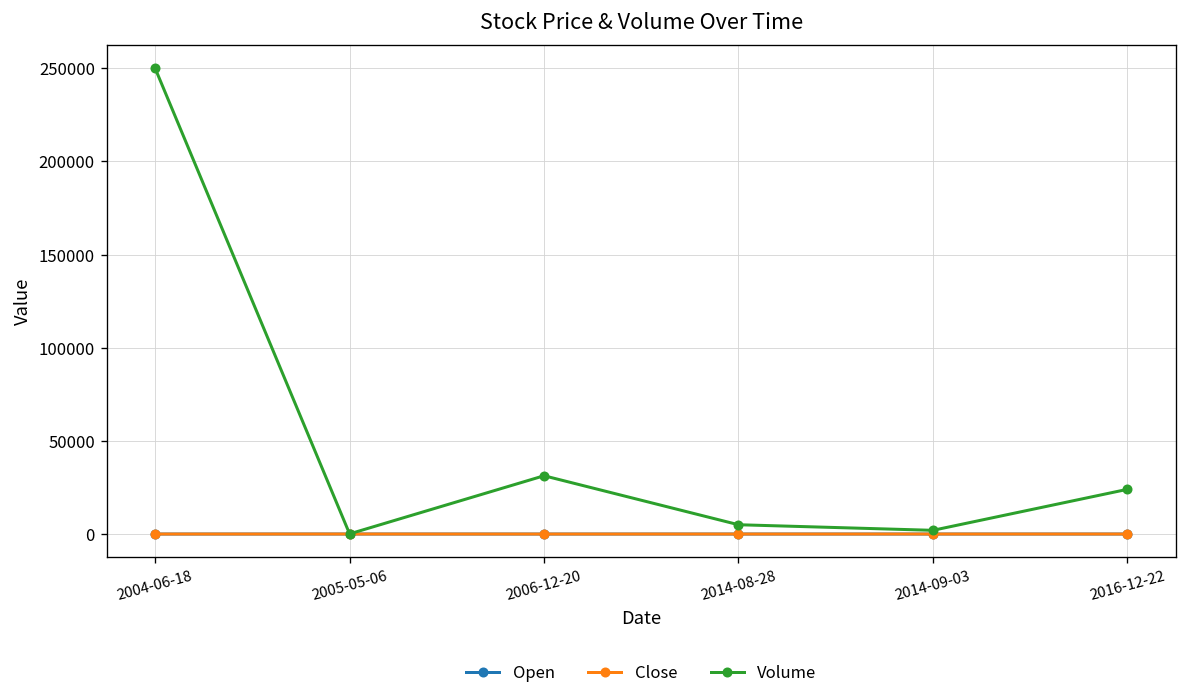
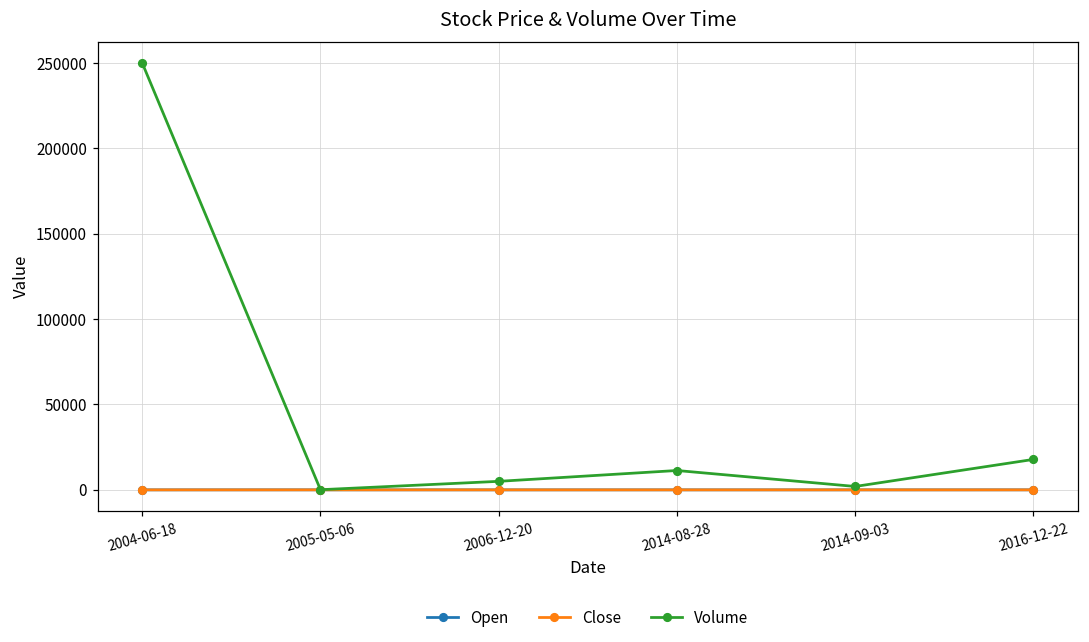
Volume, 2006-12-20: 31000 -> 5000
Volume, 2014-08-28: 5000 -> 11000
Volume, 2016-12-22: 24000 -> 18000
